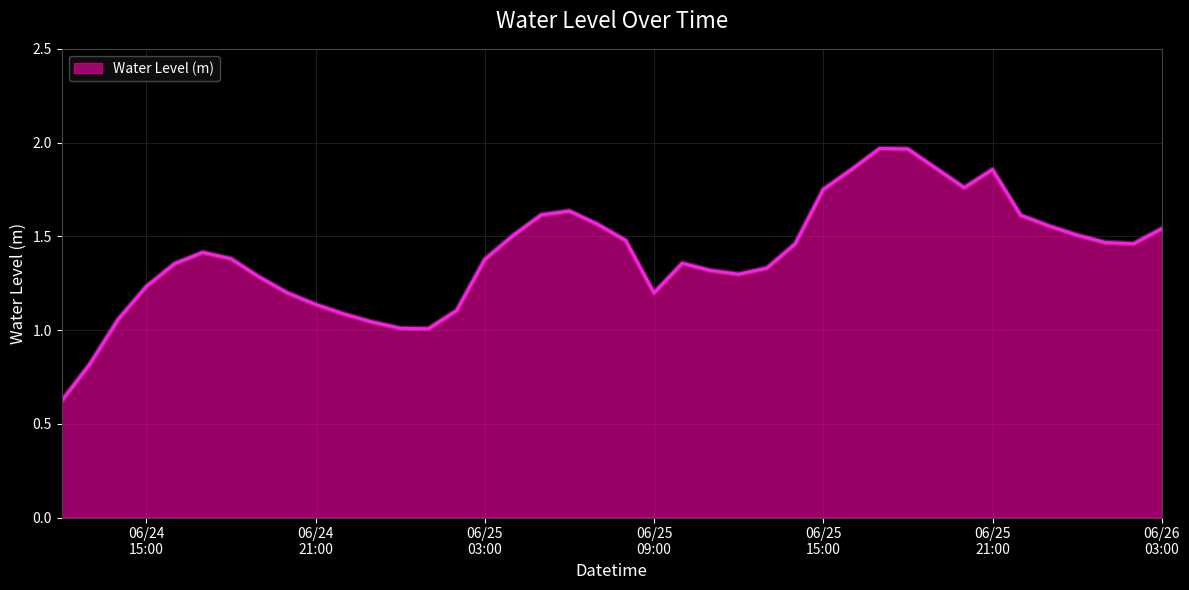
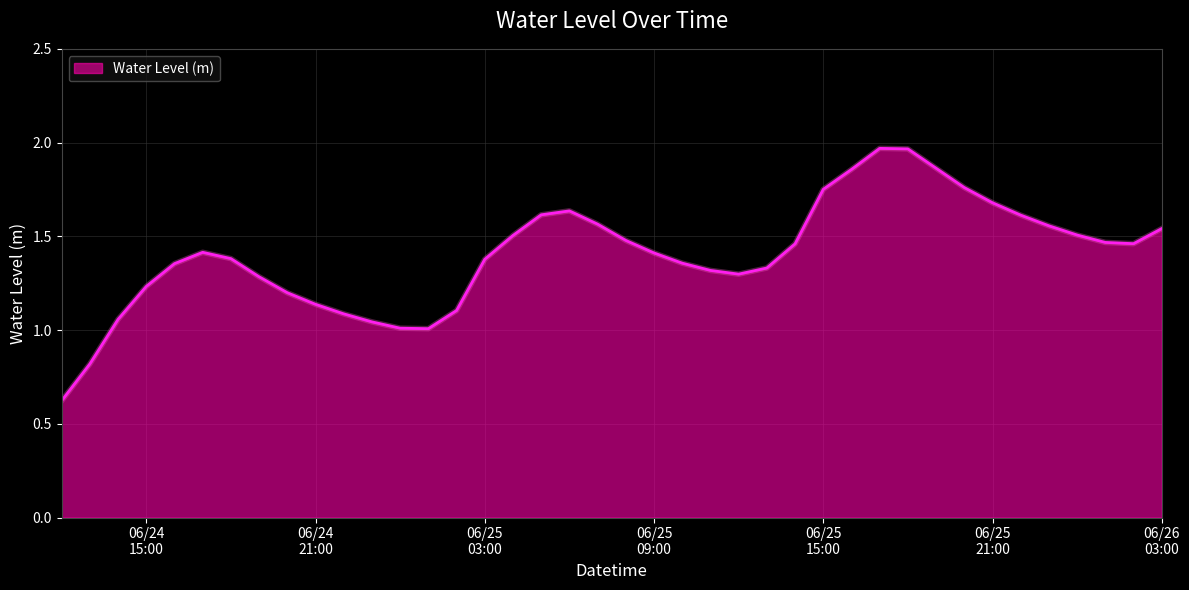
06/25 09:00: 1.20 -> 1.41
06/25 21:00: 1.86 -> 1.68
